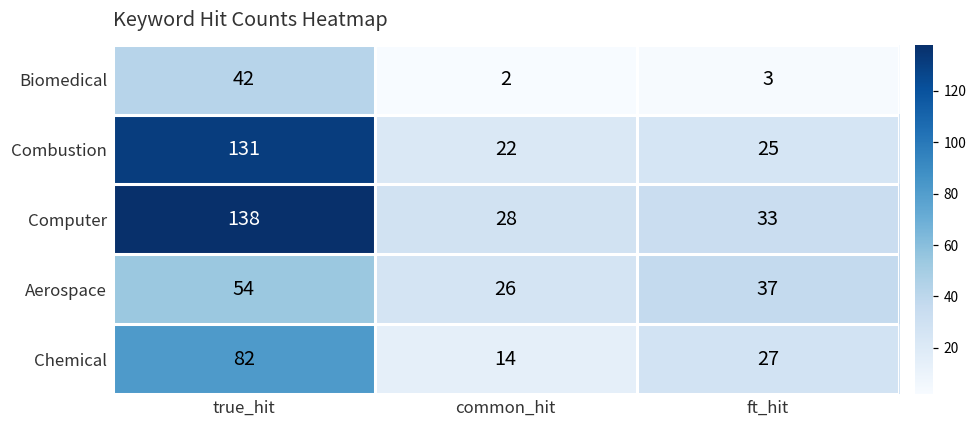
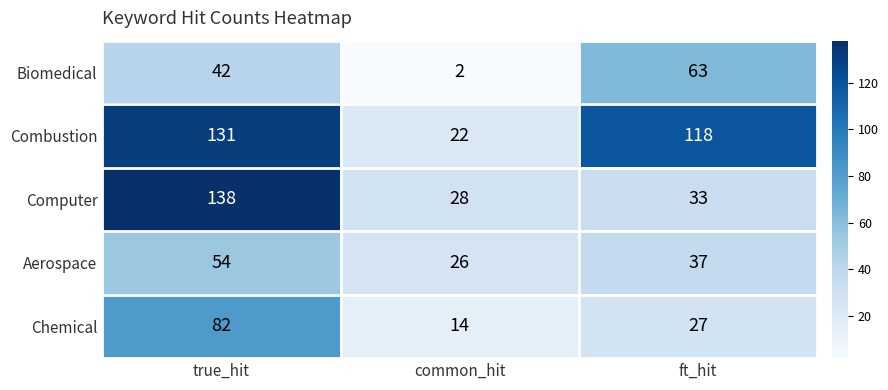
Biomedical, ft_hit: 3 -> 63
Combustion, ft_hit: 25 -> 118
